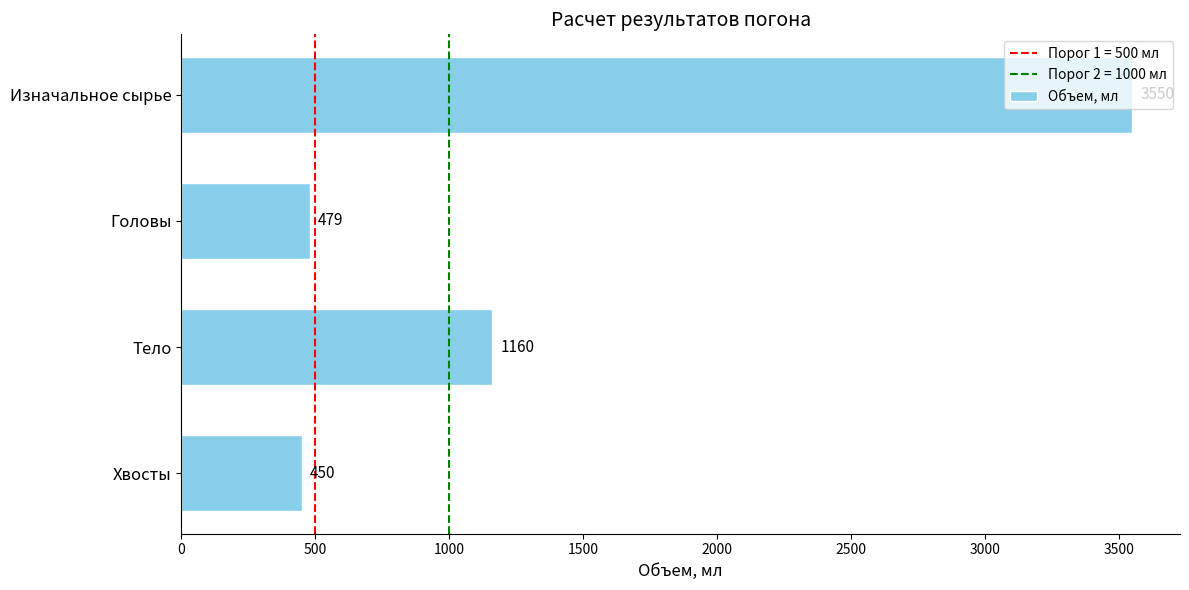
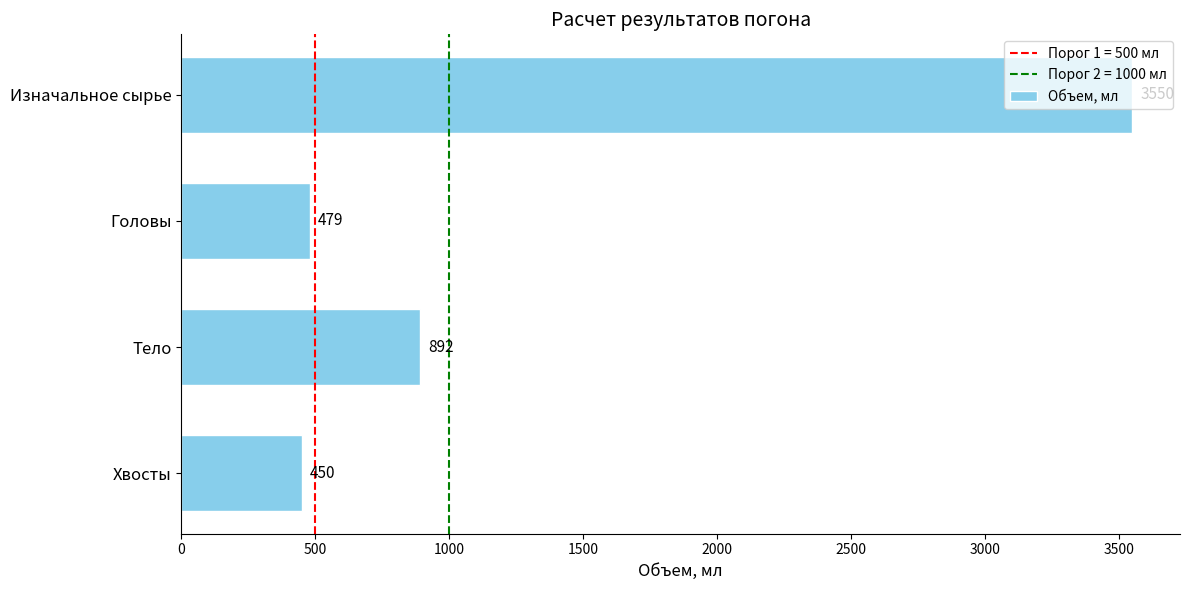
Тело: 1160 -> 892
